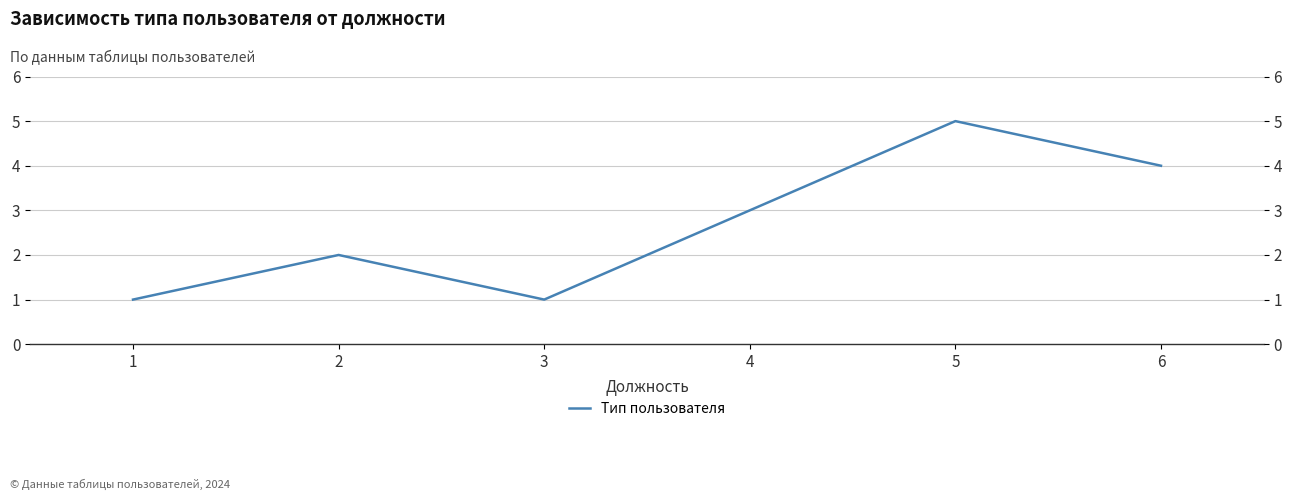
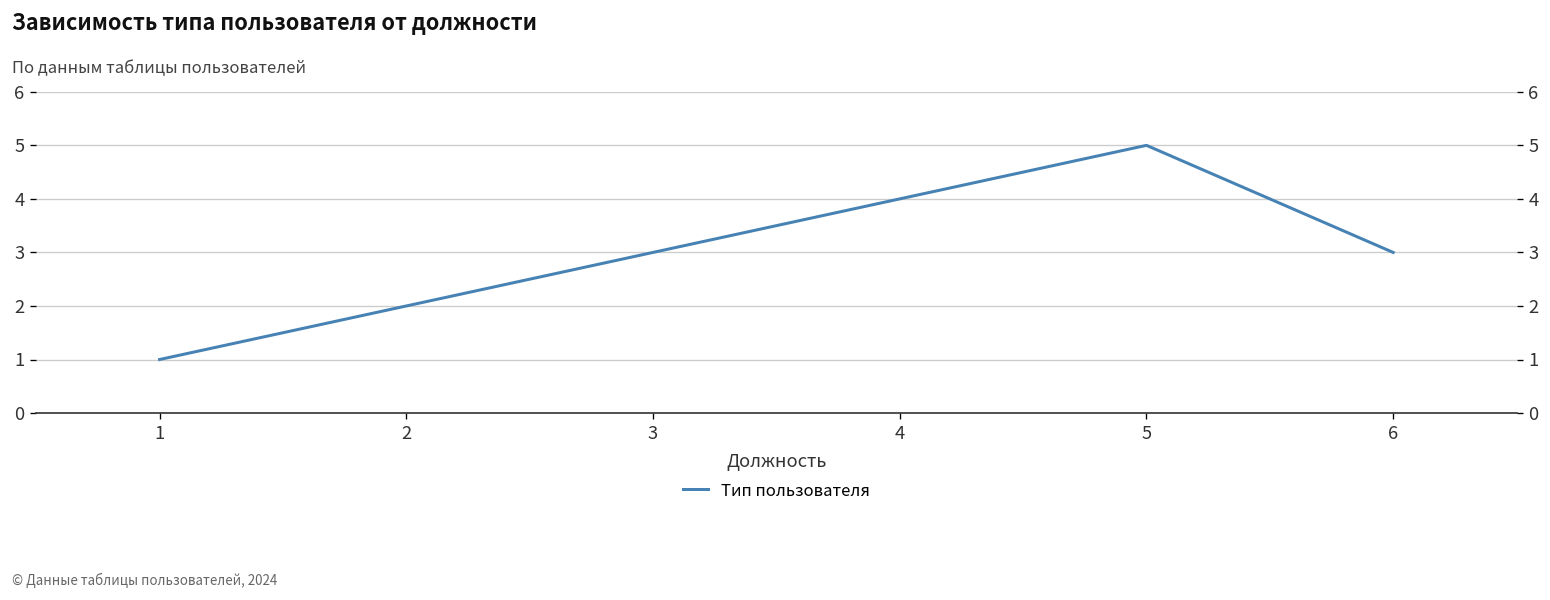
3: 1 -> 3
4: 3 -> 4
6: 4 -> 3
